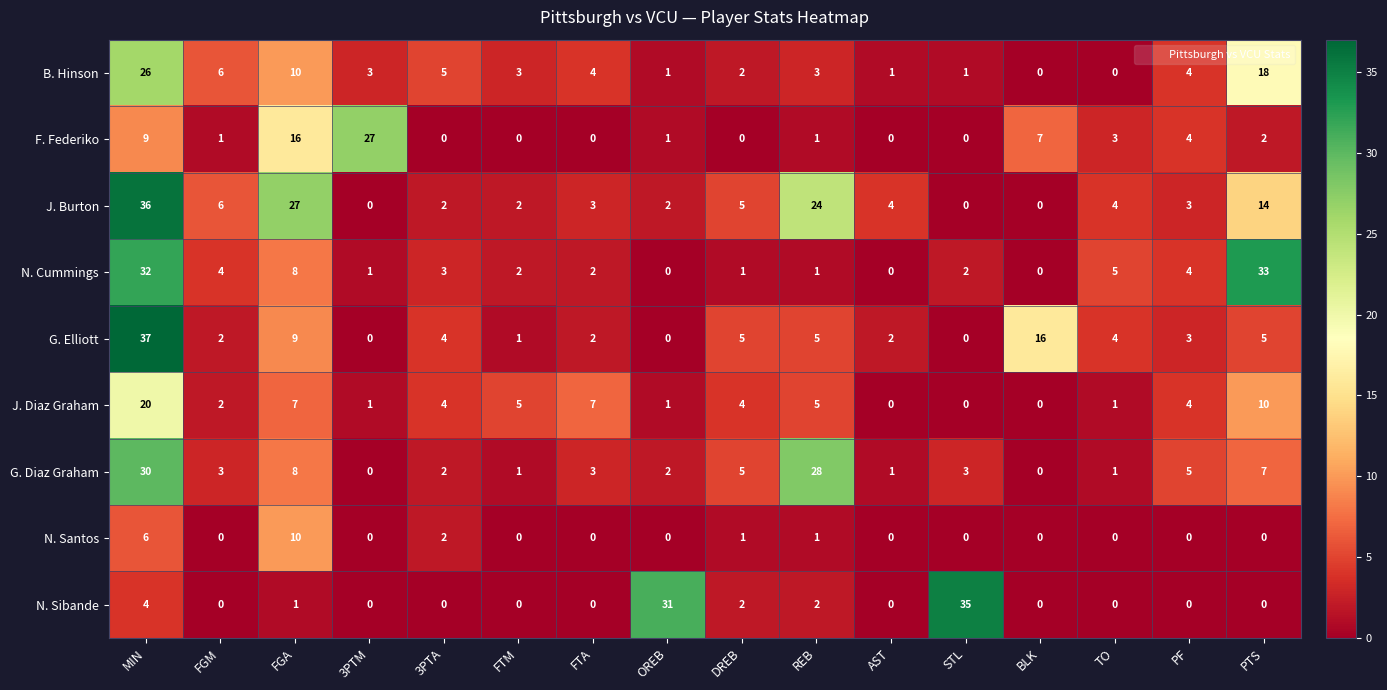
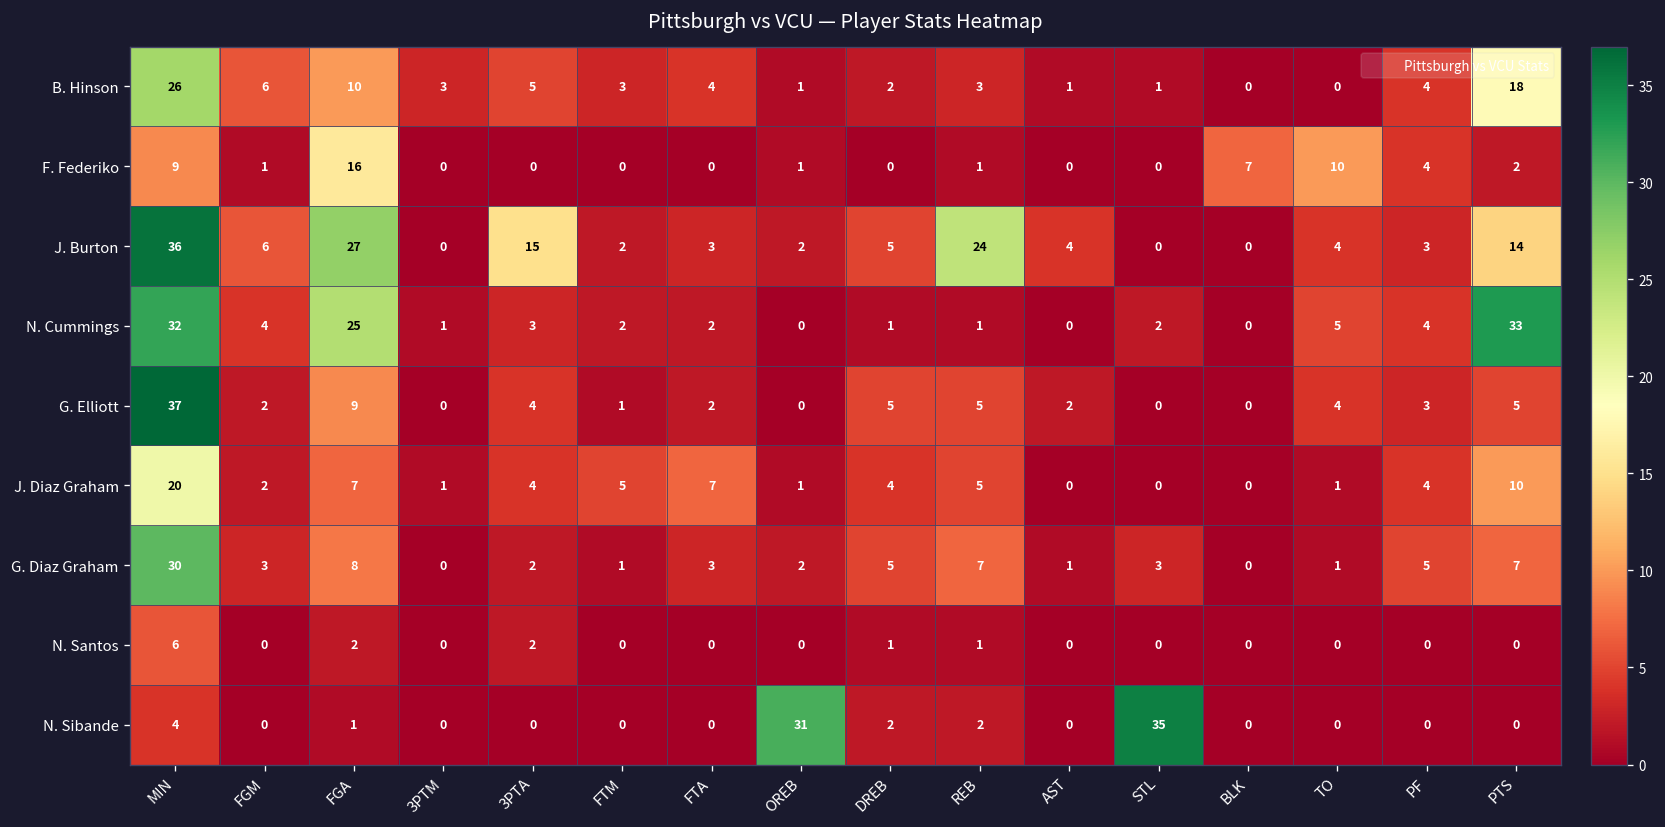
F. Federiko, 3PTM: 27 -> 0
F. Federiko, TO: 3 -> 10
J. Burton, 3PTA: 2 -> 15
N. Cummings, FGA: 8 -> 25
G. Elliott, BLK: 16 -> 0
G. Diaz Graham, REB: 28 -> 7
N. Santos, FGA: 10 -> 2
